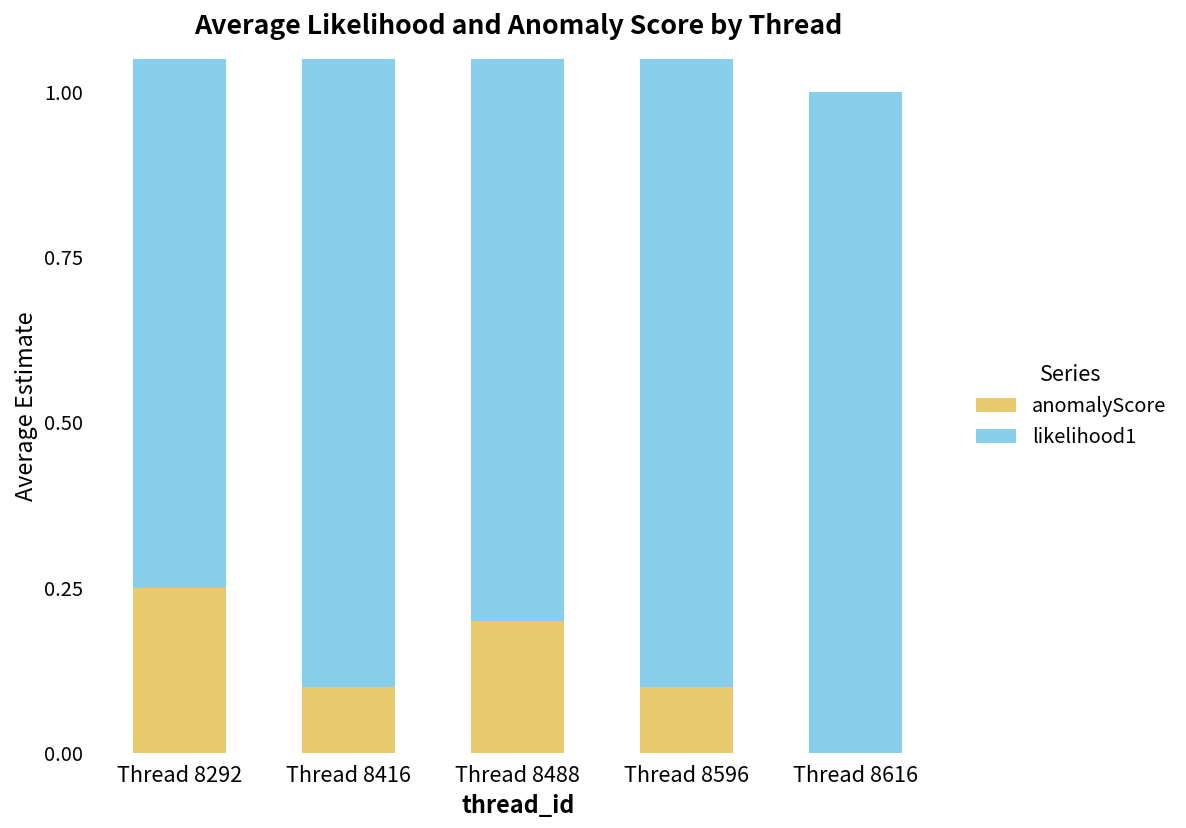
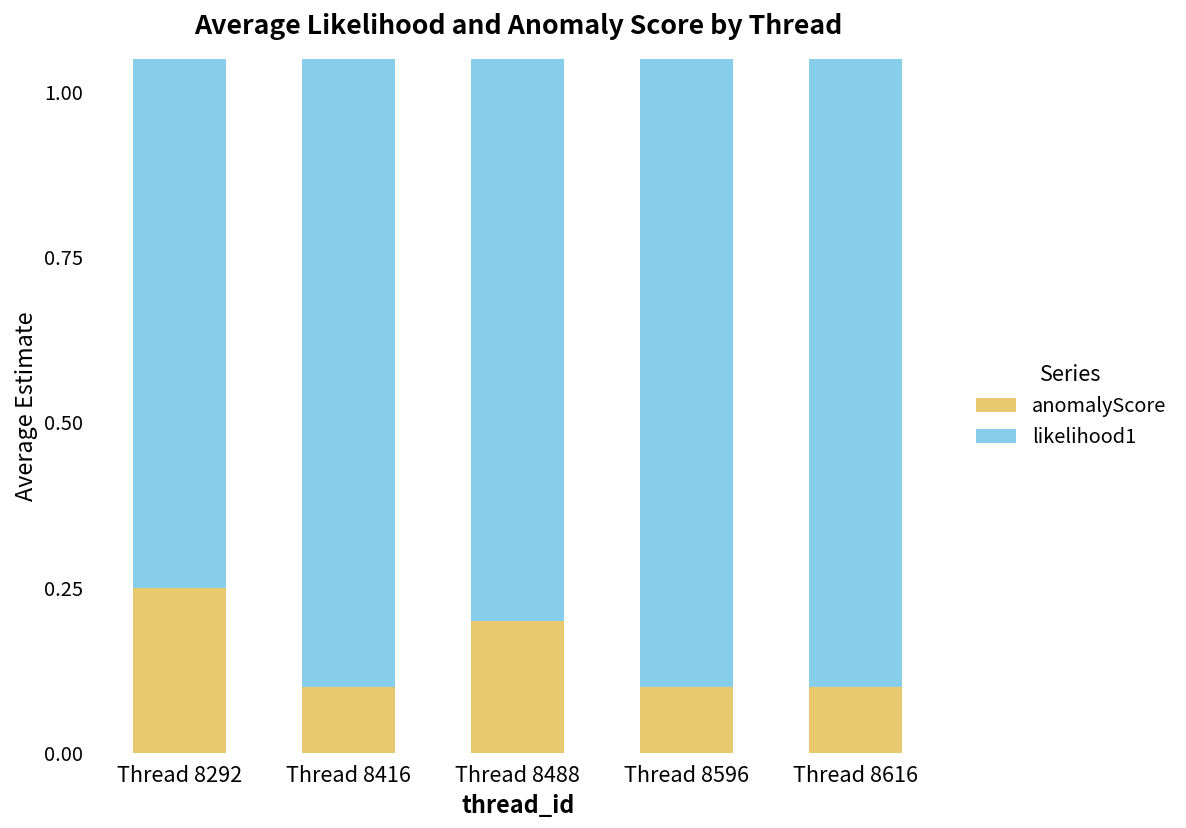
anomalyScore, Thread 8616: 0.0 -> 0.1
